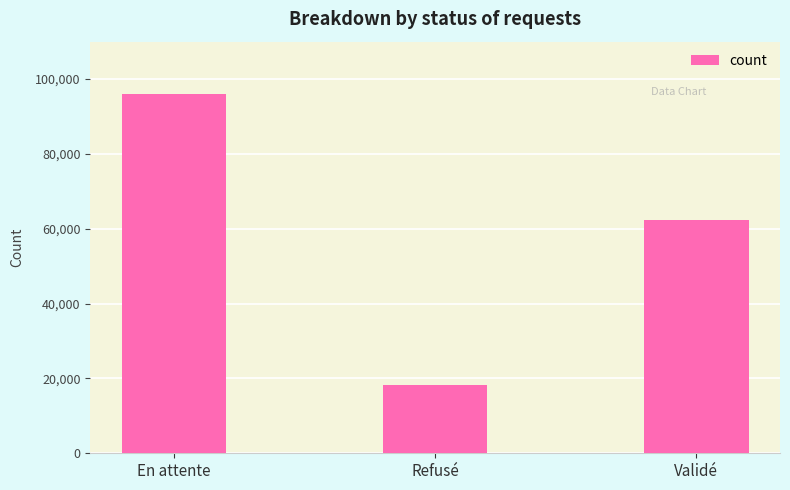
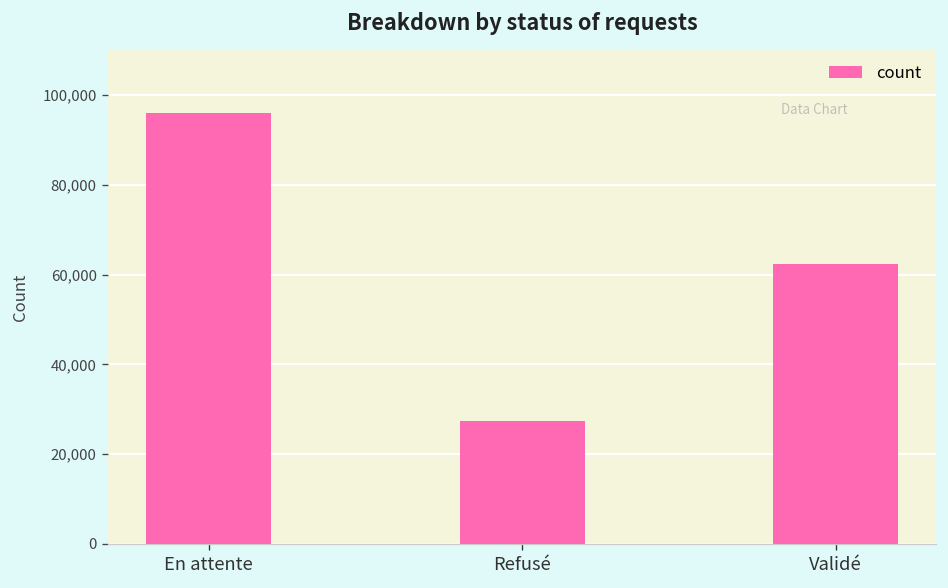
Refusé: 18,000 -> 27,000
